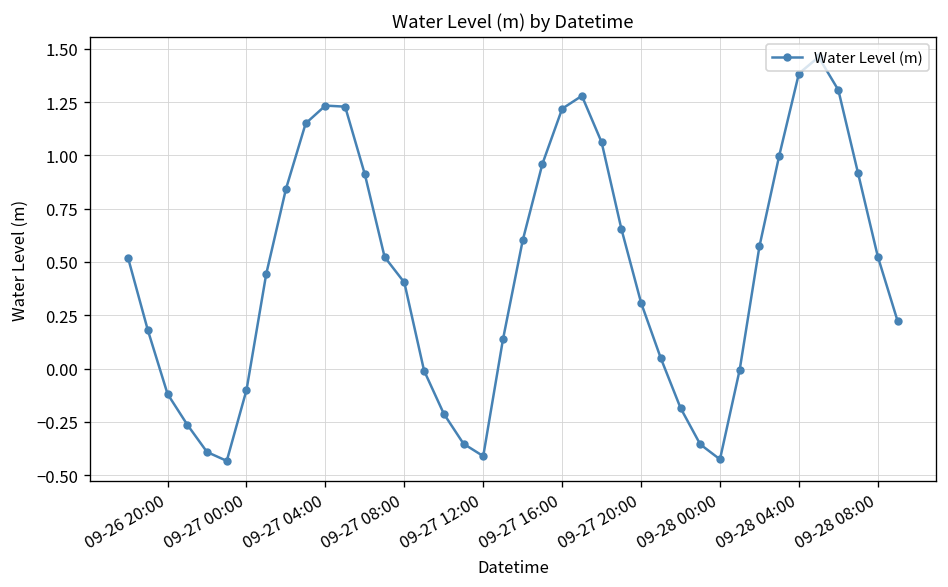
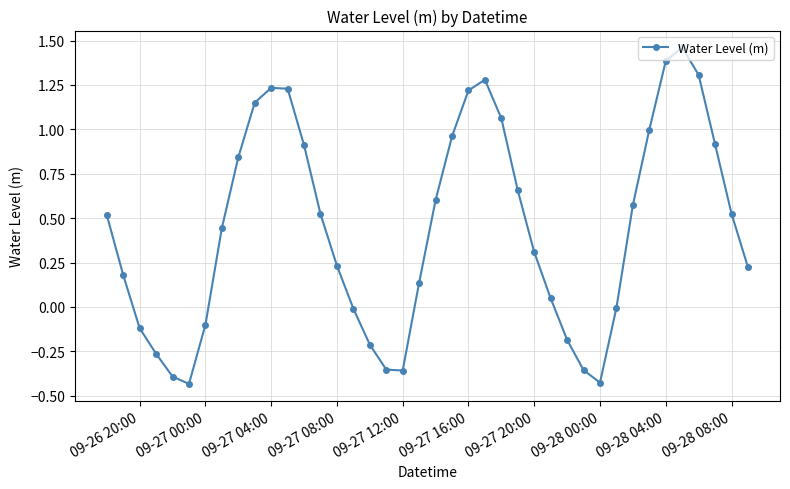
09-27 08:00: 0.40 -> 0.23
09-27 12:00: -0.41 -> -0.36
